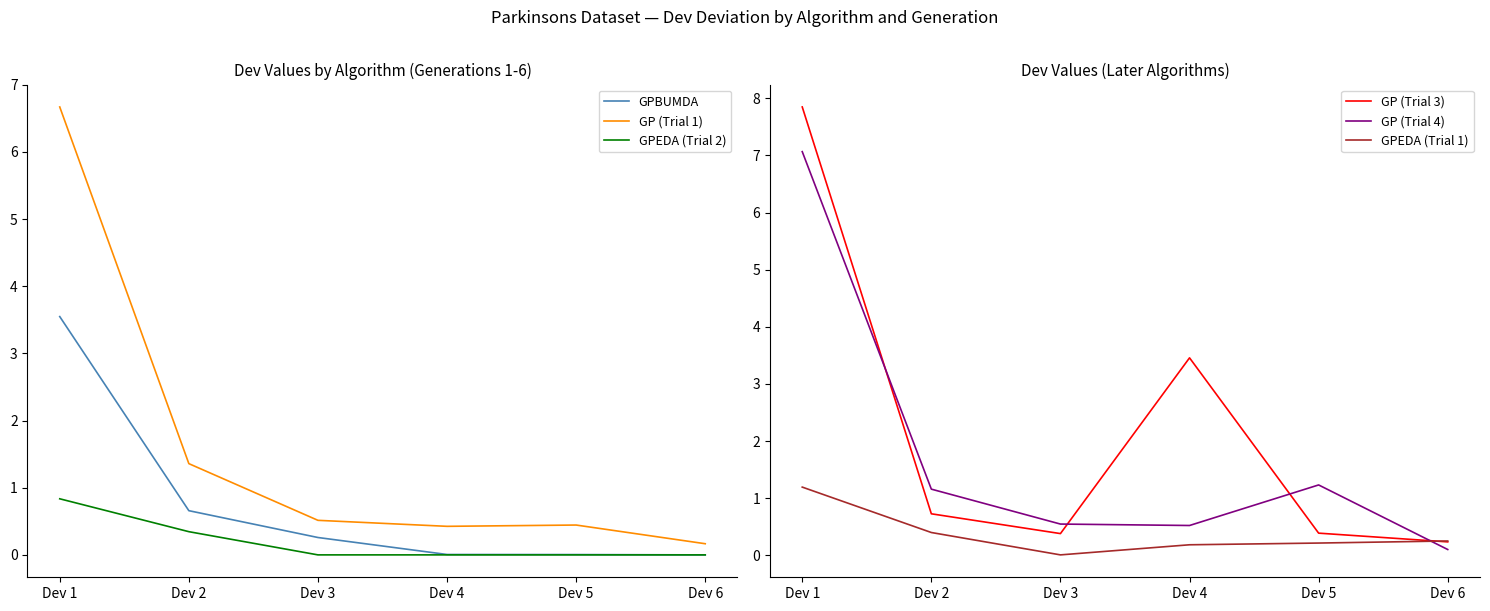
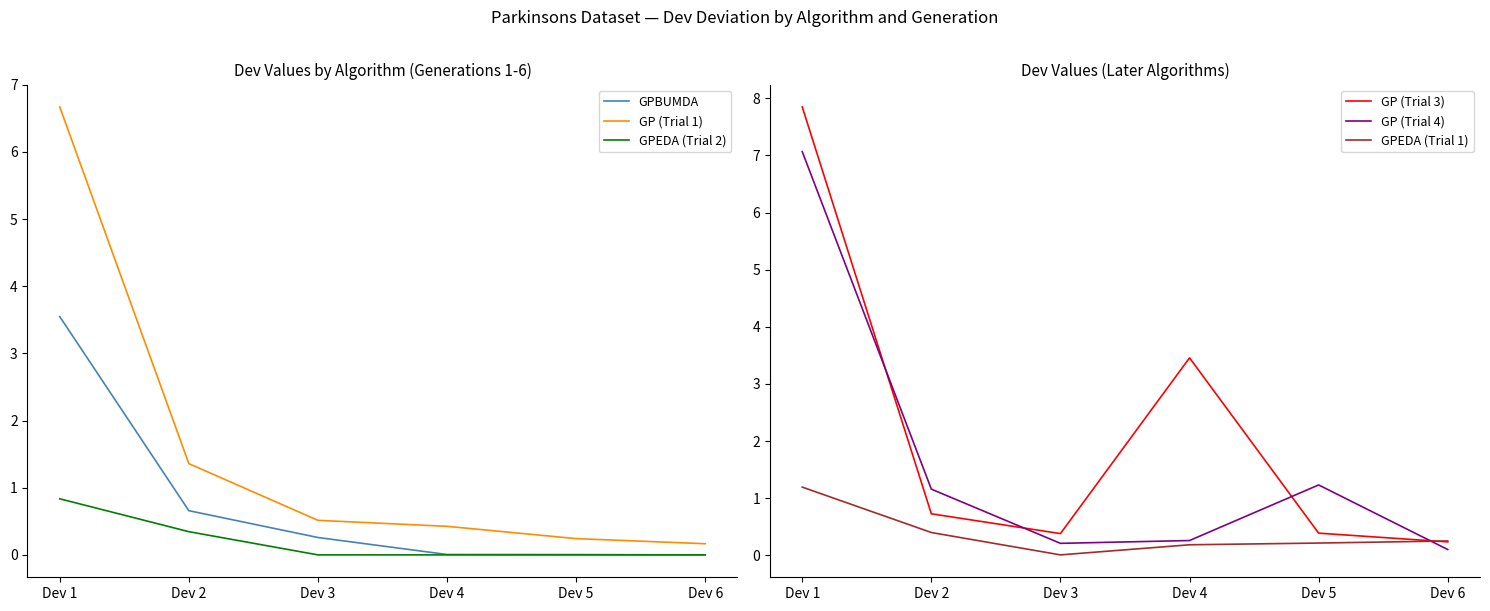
Dev Values by Algorithm (Generations 1-6), GP (Trial 1), Dev 5: 0.4 -> 0.2
Dev Values (Later Algorithms), GP (Trial 4), Dev 3: 0.5 -> 0.2
Dev Values (Later Algorithms), GP (Trial 4), Dev 4: 0.5 -> 0.3
